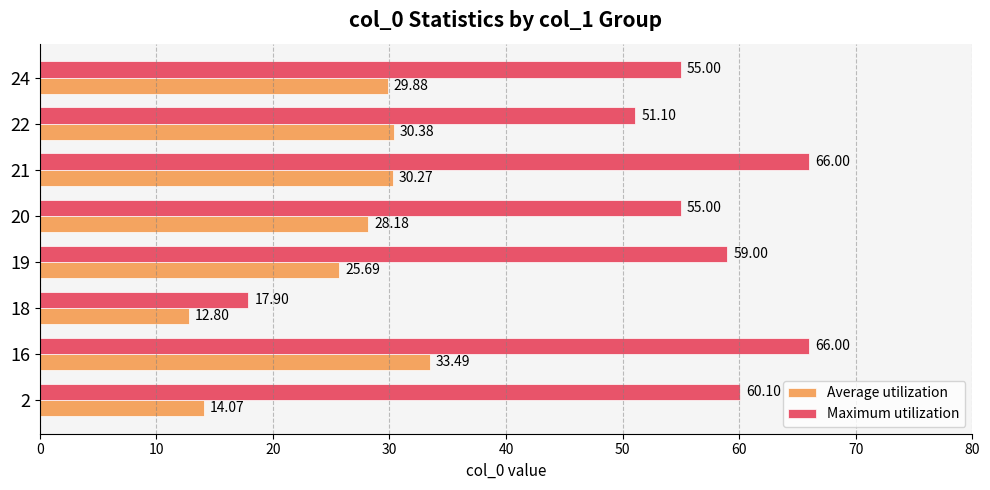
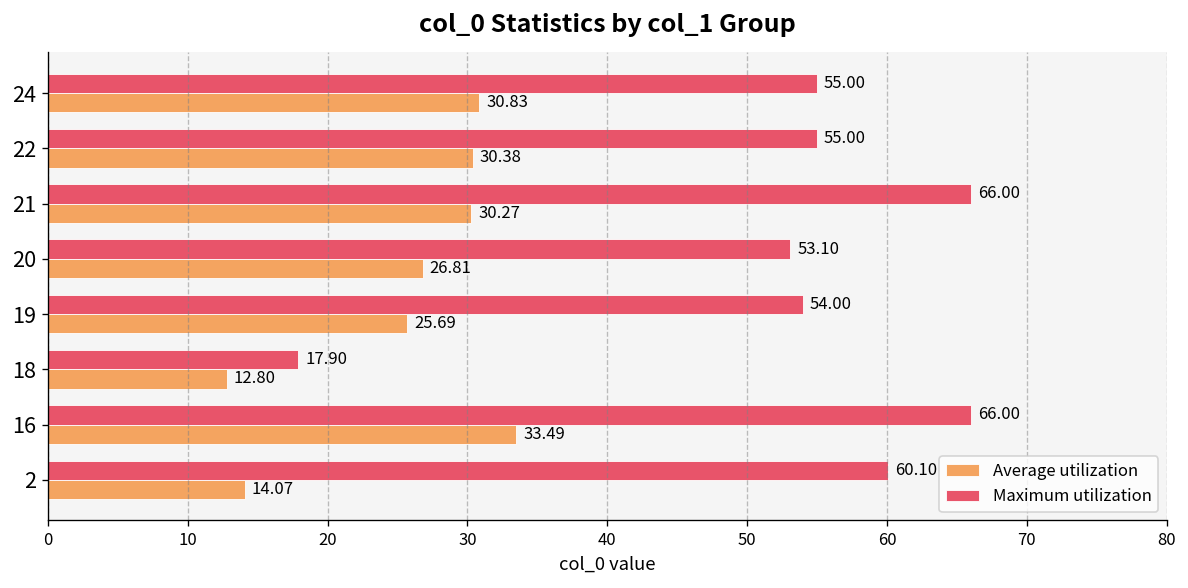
Average utilization, 24: 29.88 -> 30.83
Maximum utilization, 22: 51.10 -> 55.00
Maximum utilization, 20: 55.00 -> 53.10
Average utilization, 20: 28.18 -> 26.81
Maximum utilization, 19: 59.00 -> 54.00
